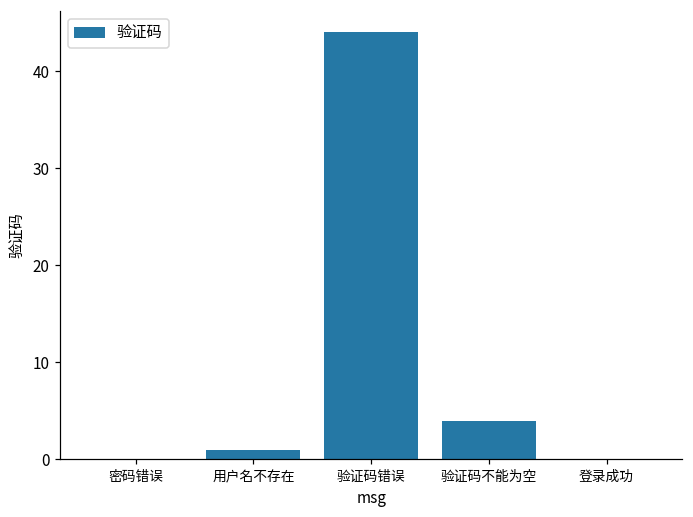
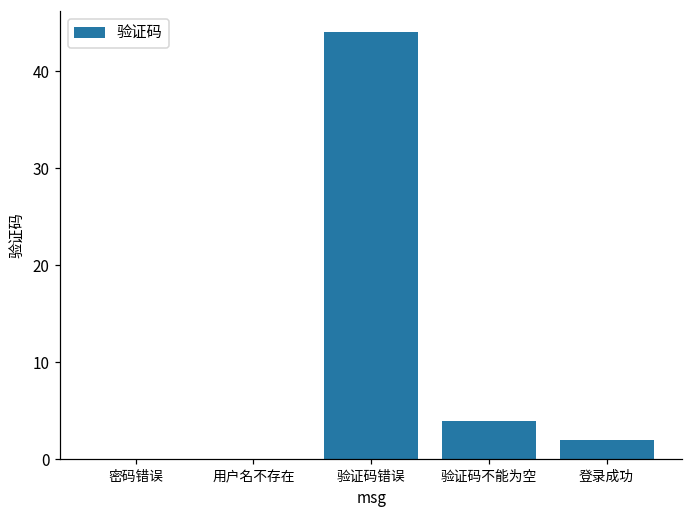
用户名不存在: 1 -> 0
登录成功: 0 -> 2
